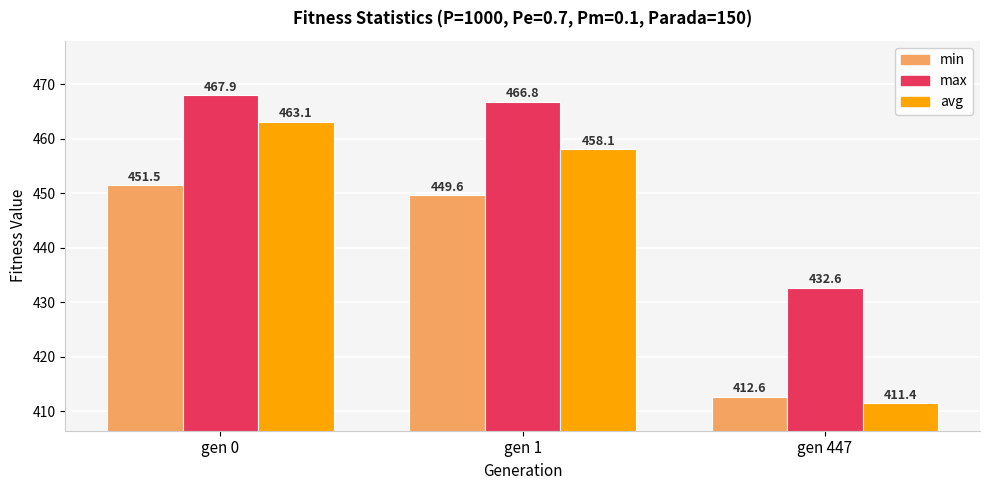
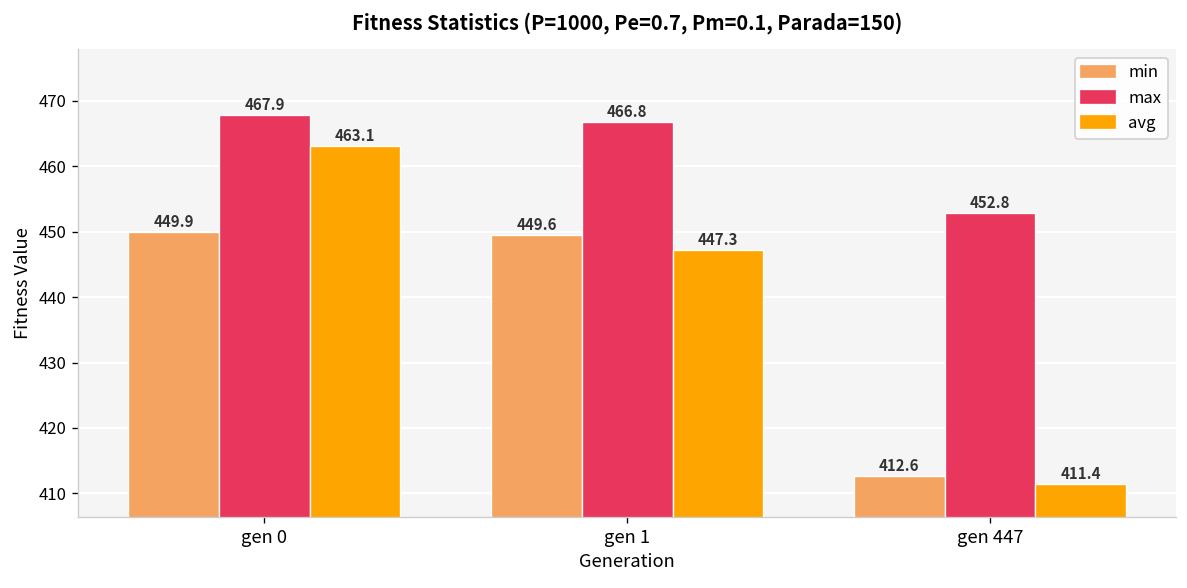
min, gen 0: 451.5 -> 449.9
avg, gen 1: 458.1 -> 447.3
max, gen 447: 432.6 -> 452.8
